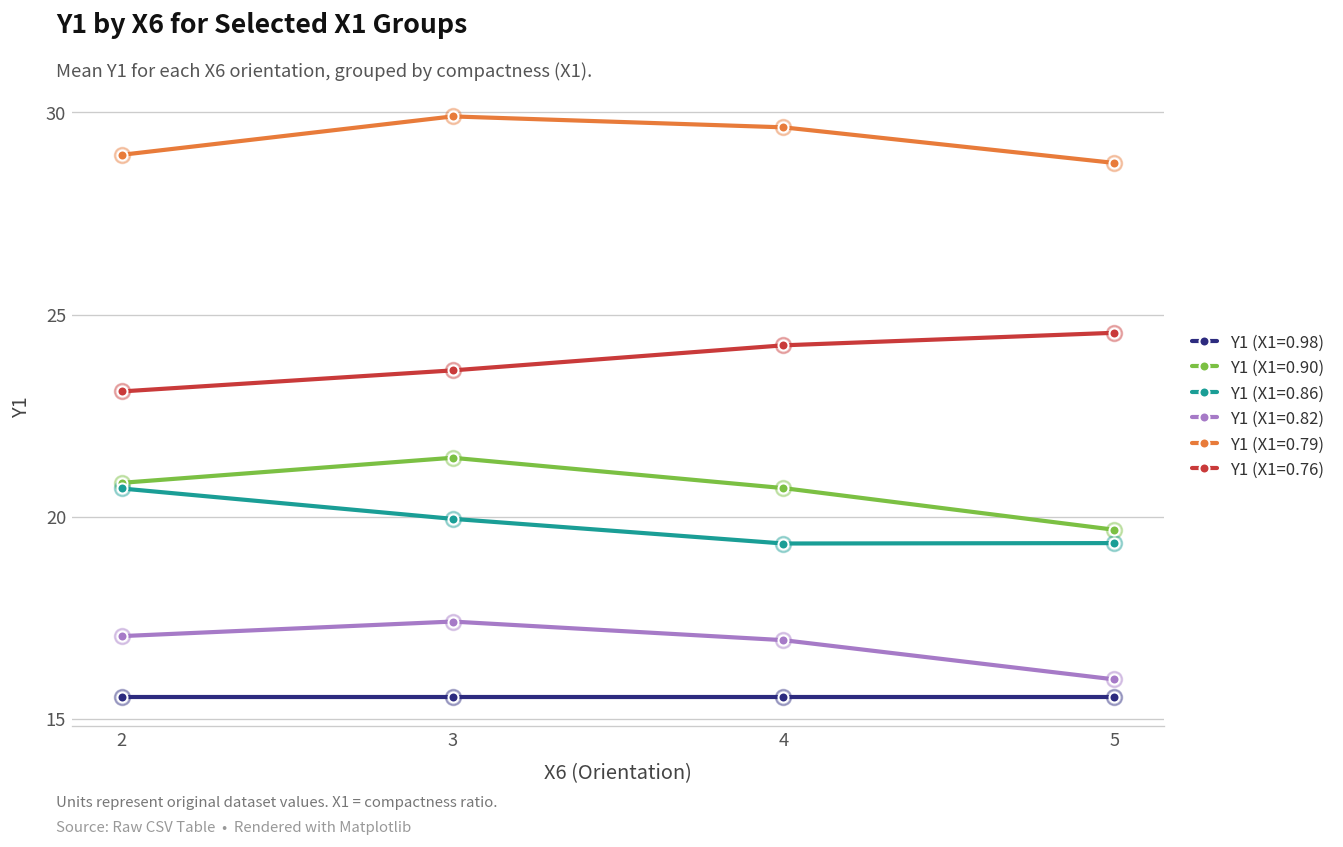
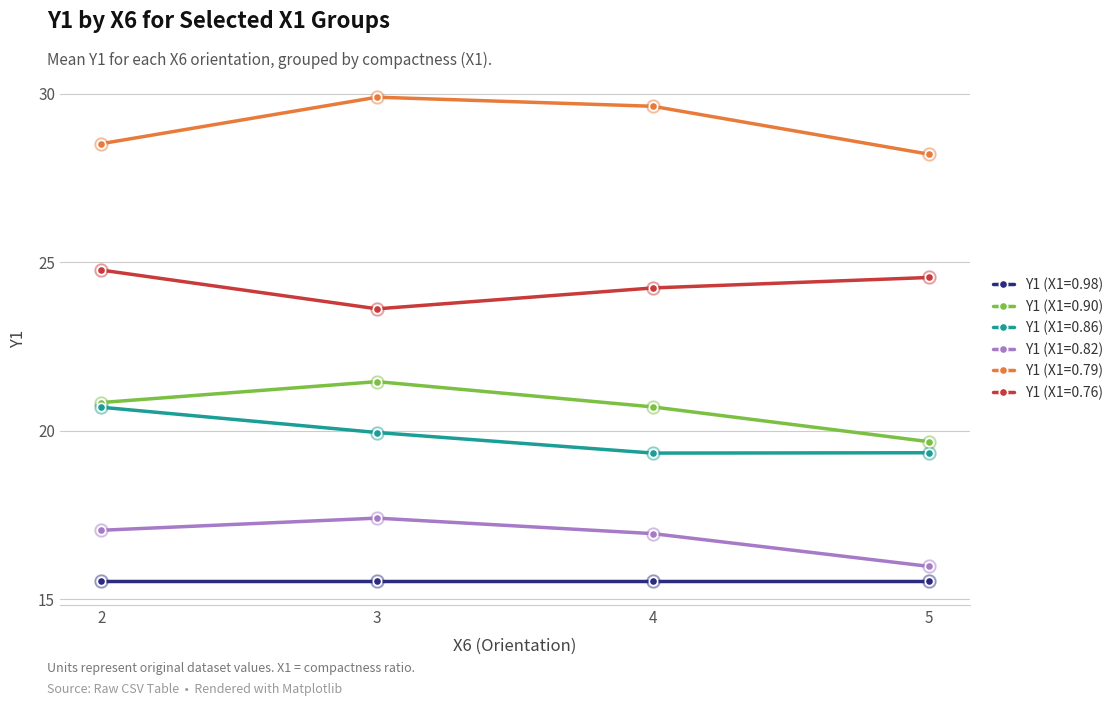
Y1 (X1=0.79), 2: 29.0 -> 28.5
Y1 (X1=0.76), 2: 23.1 -> 24.8
Y1 (X1=0.79), 5: 28.8 -> 28.2
